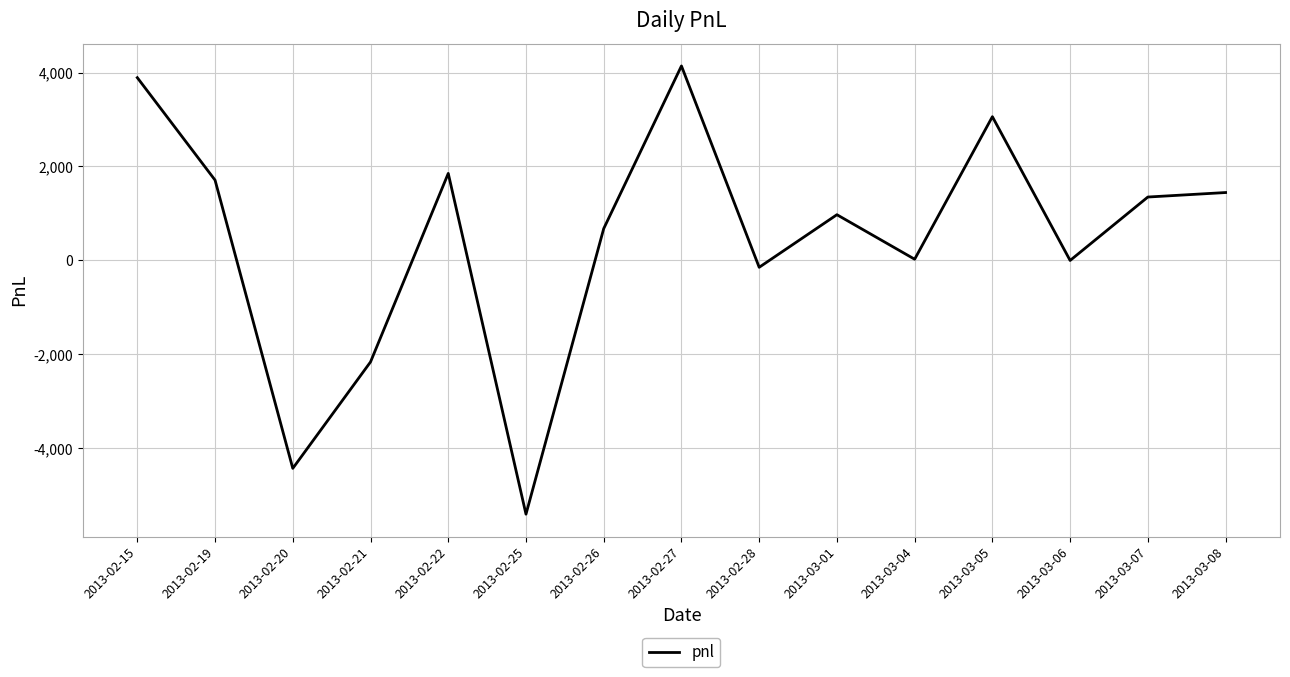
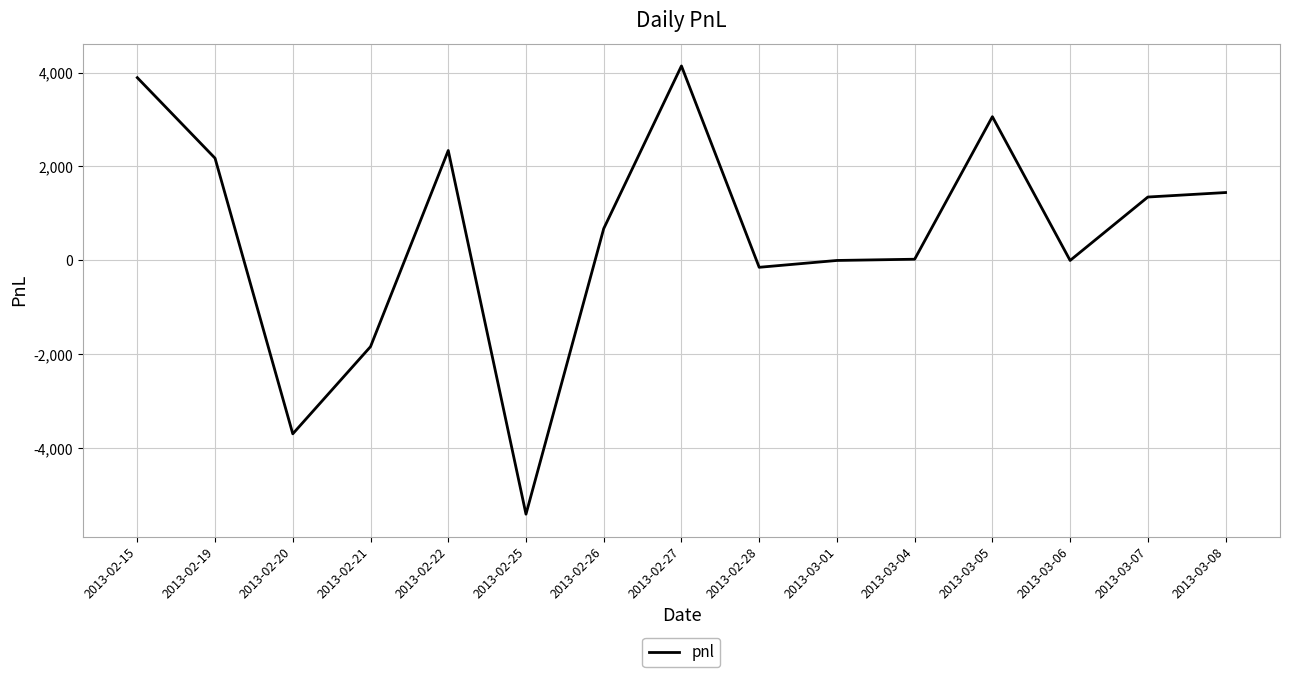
2013-02-19: 1,700 -> 2,200
2013-02-20: -4,400 -> -3,700
2013-02-21: -2,200 -> -1,800
2013-02-22: 1,900 -> 2,300
2013-03-01: 1,000 -> 0
